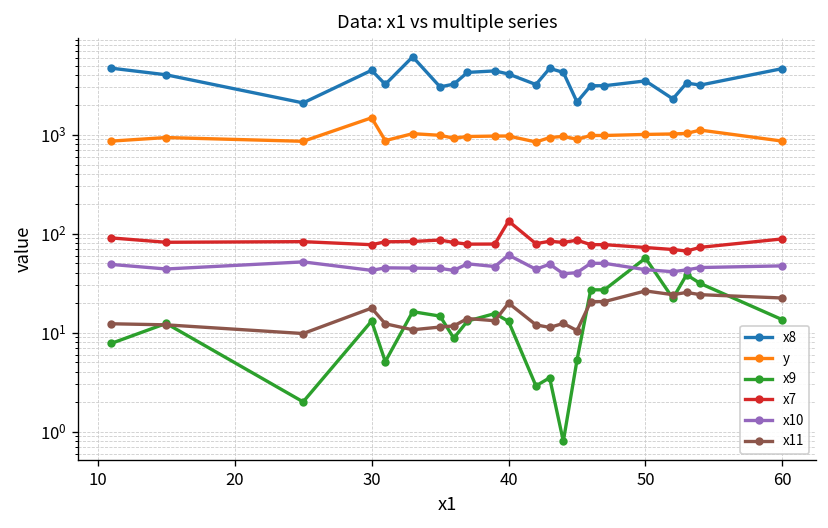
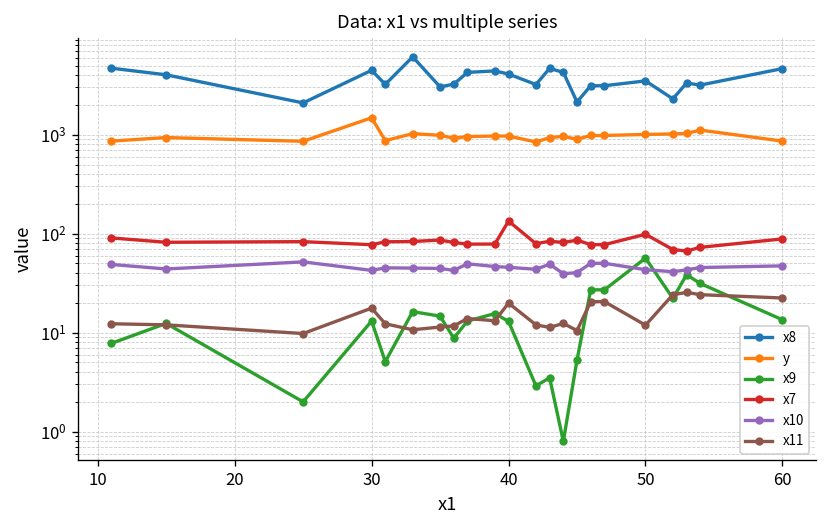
x10, 40: 60 -> 50
x7, 50: 70 -> 100
x11, 50: 26 -> 12
